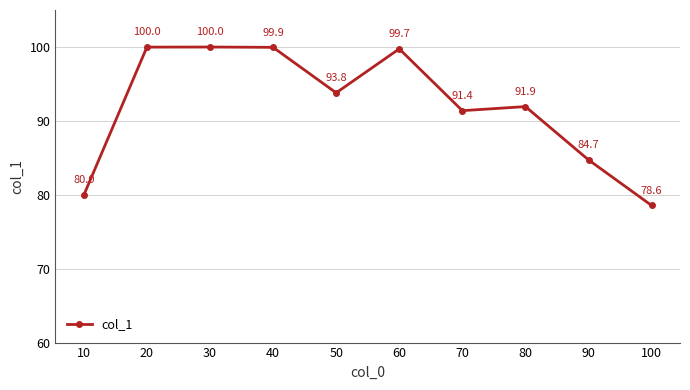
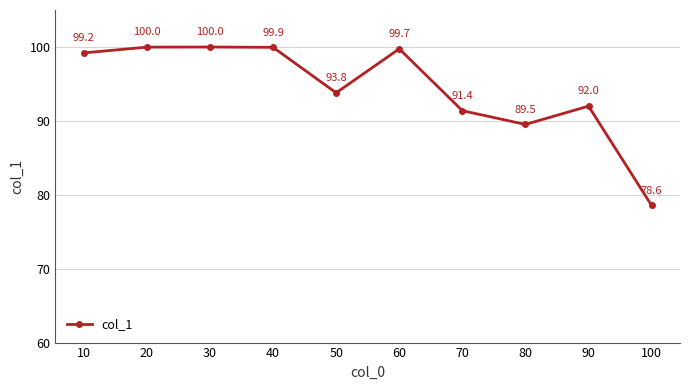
10: 80.0 -> 99.2
80: 91.9 -> 89.5
90: 84.7 -> 92.0
